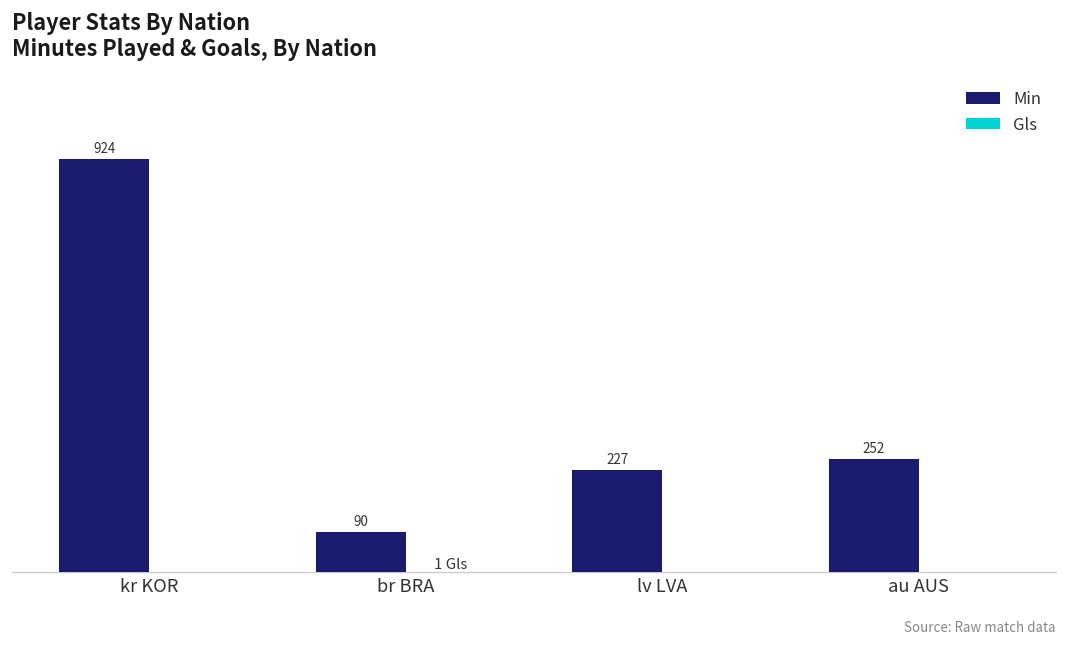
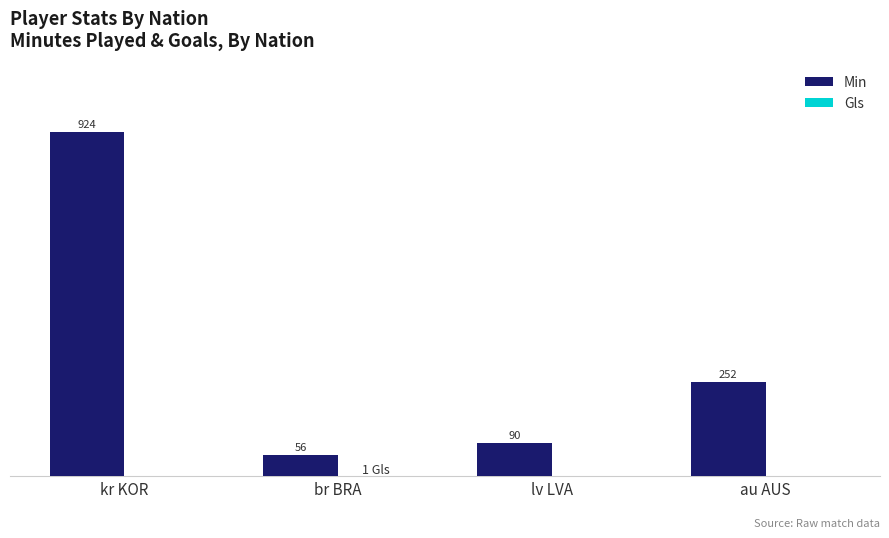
Min, br BRA: 90 -> 56
Min, lv LVA: 227 -> 90
